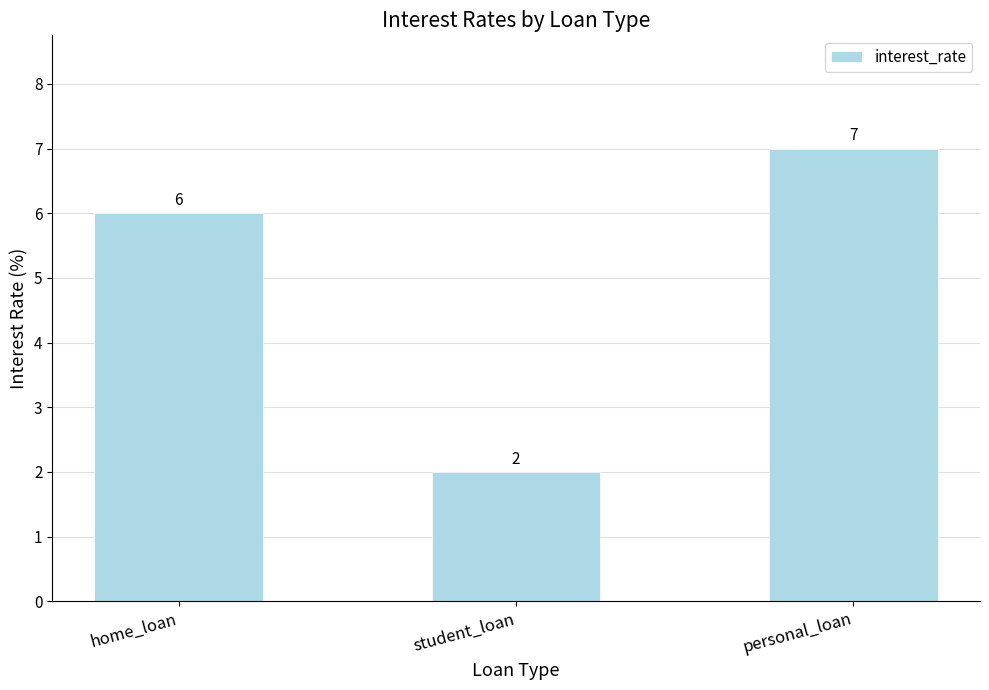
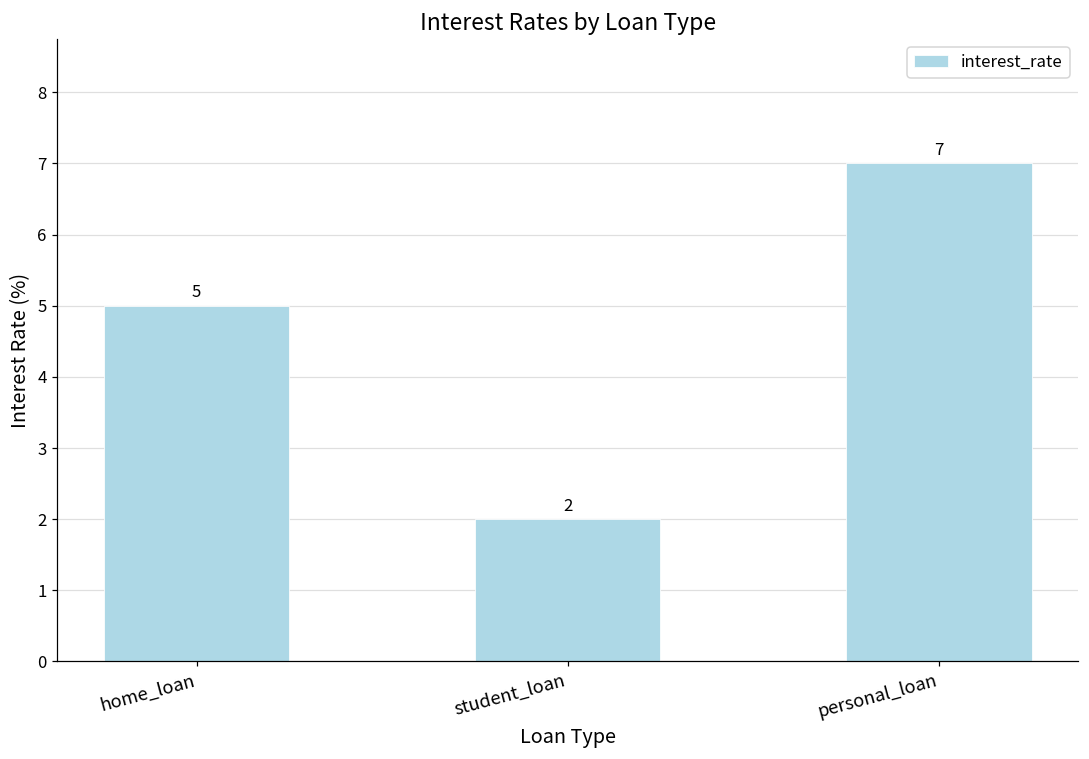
home_loan: 6 -> 5
